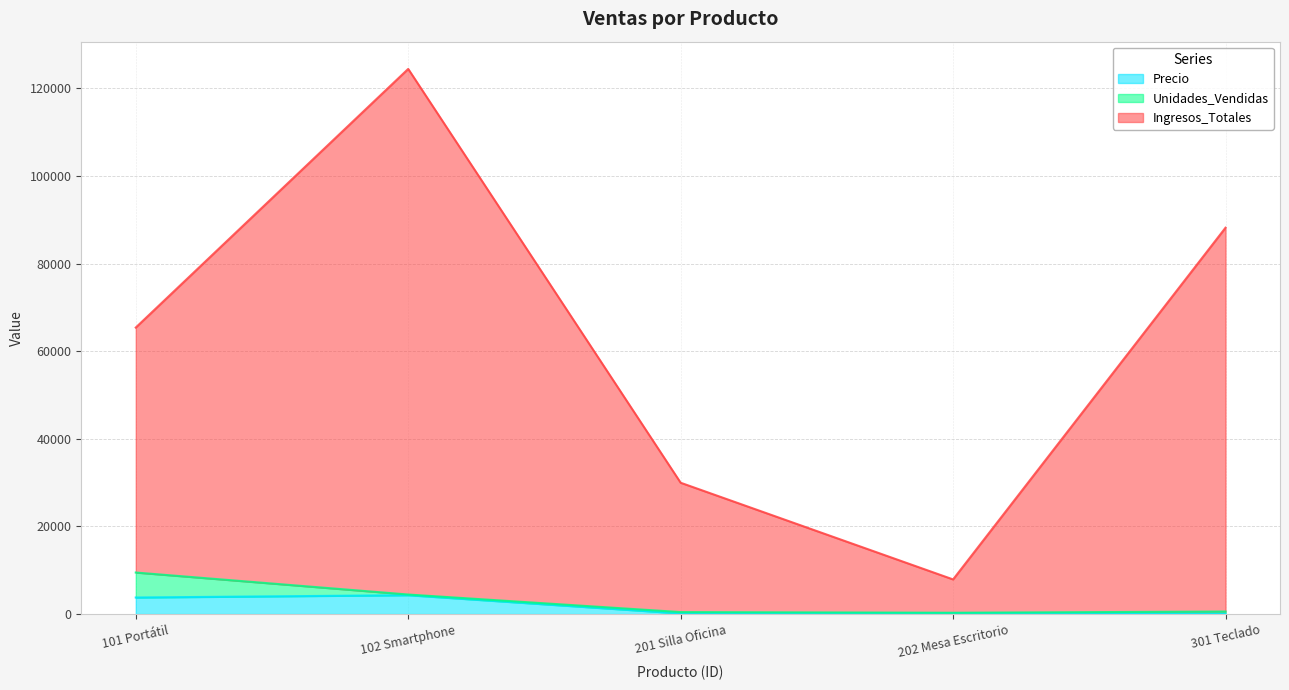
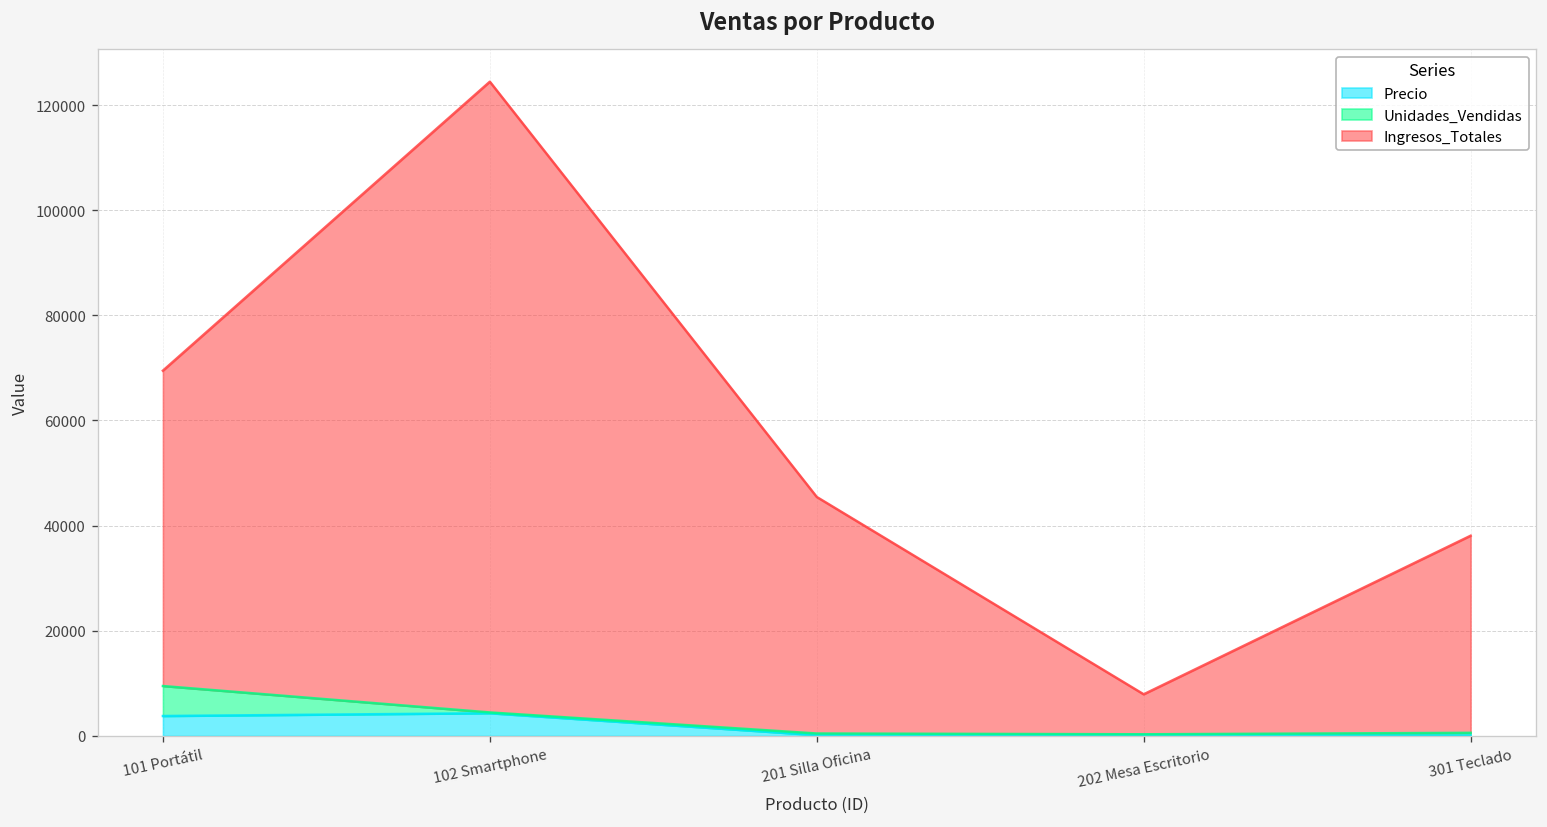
Ingresos_Totales, 101 Portátil: 56000 -> 60000
Ingresos_Totales, 201 Silla Oficina: 30000 -> 45000
Ingresos_Totales, 301 Teclado: 88000 -> 38000
